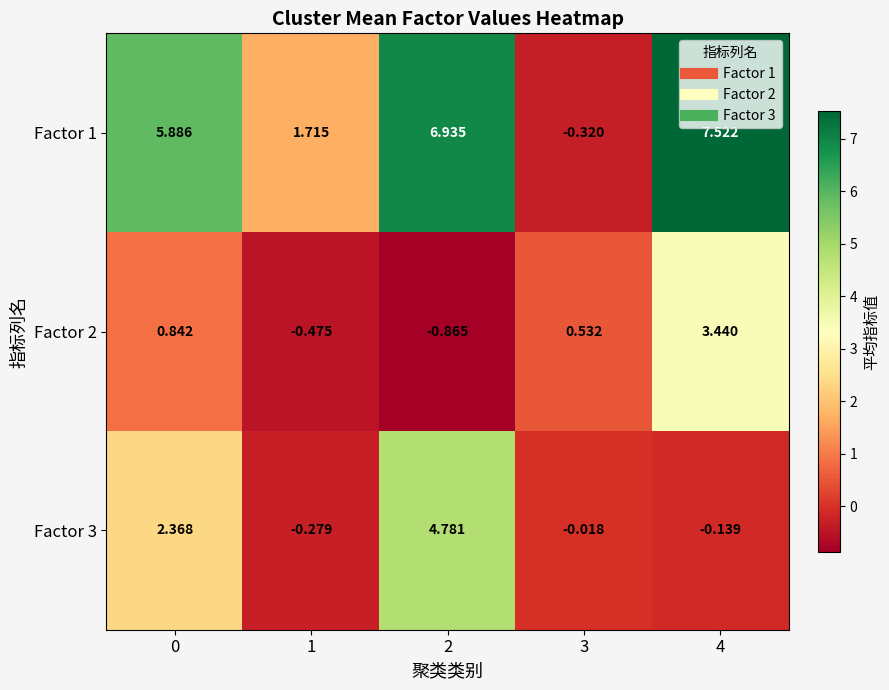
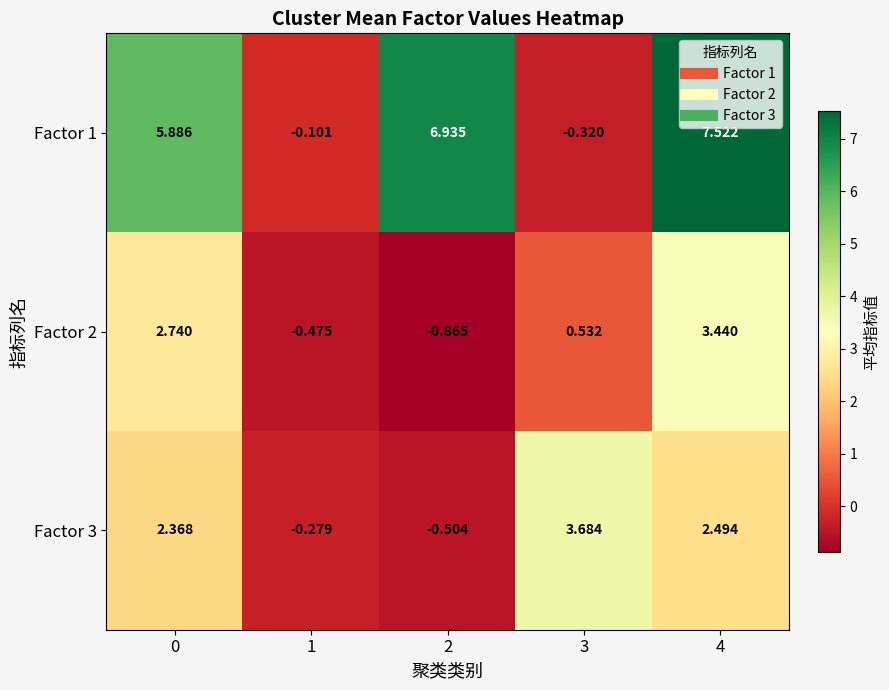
Factor 1, 1: 1.715 -> -0.101
Factor 2, 0: 0.842 -> 2.740
Factor 3, 2: 4.781 -> -0.504
Factor 3, 3: -0.018 -> 3.684
Factor 3, 4: -0.139 -> 2.494
